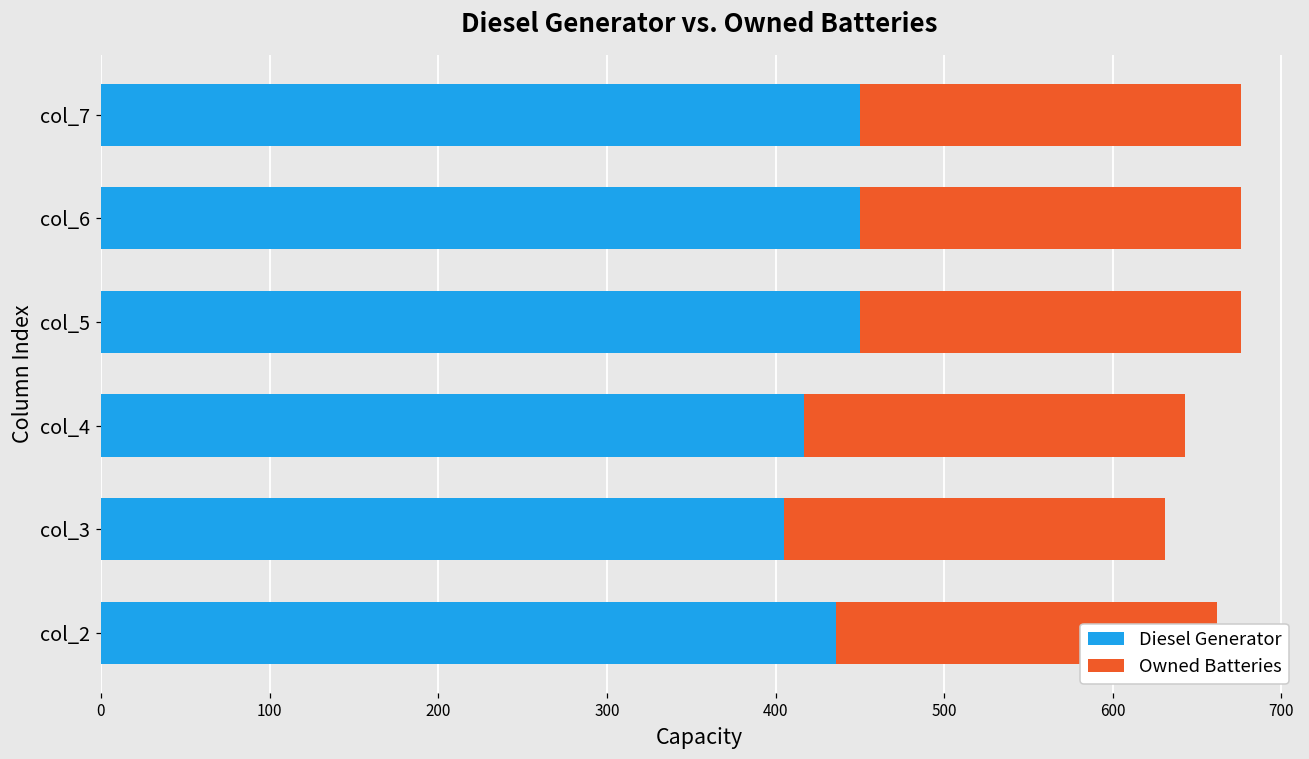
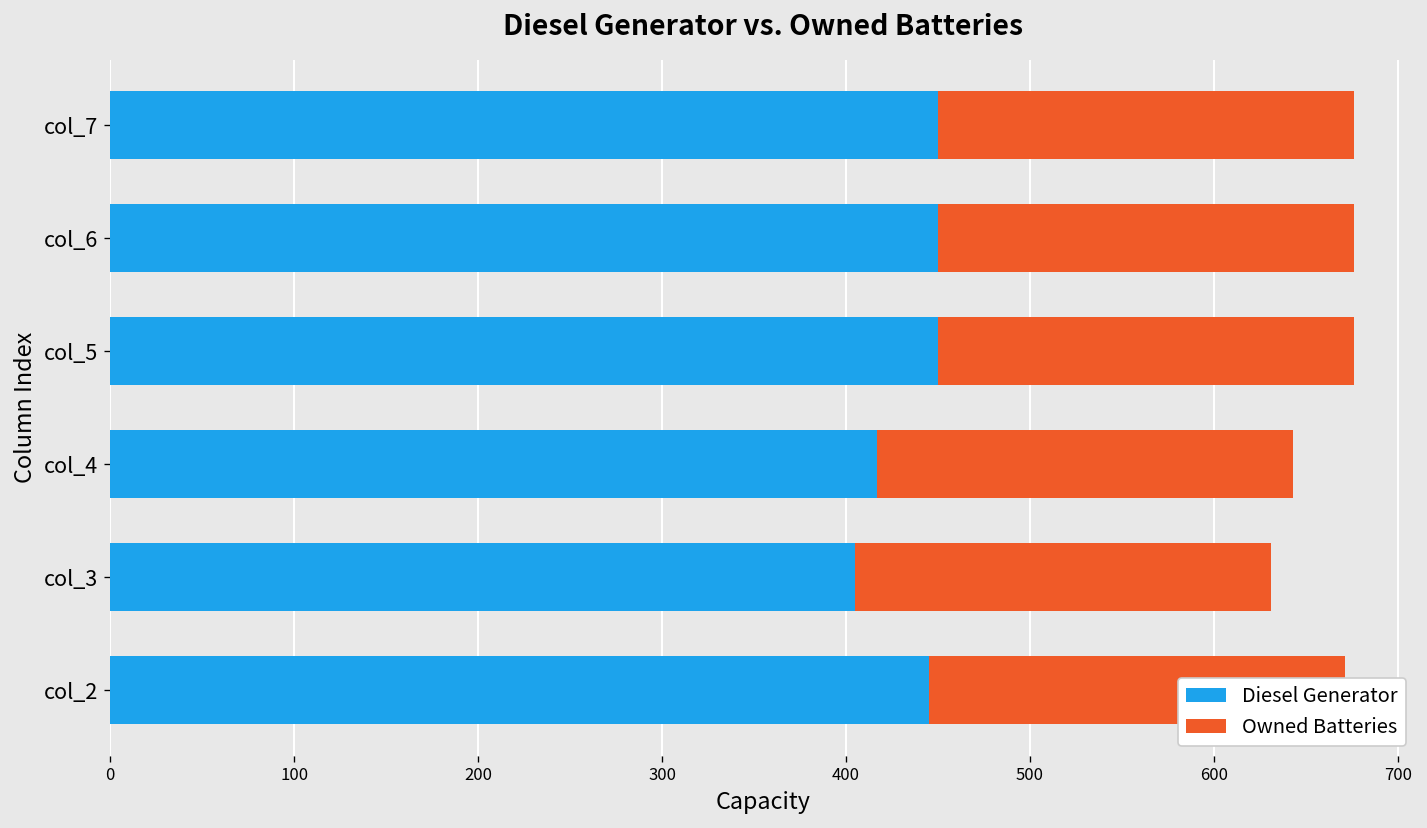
Diesel Generator, col_2: 436 -> 445
